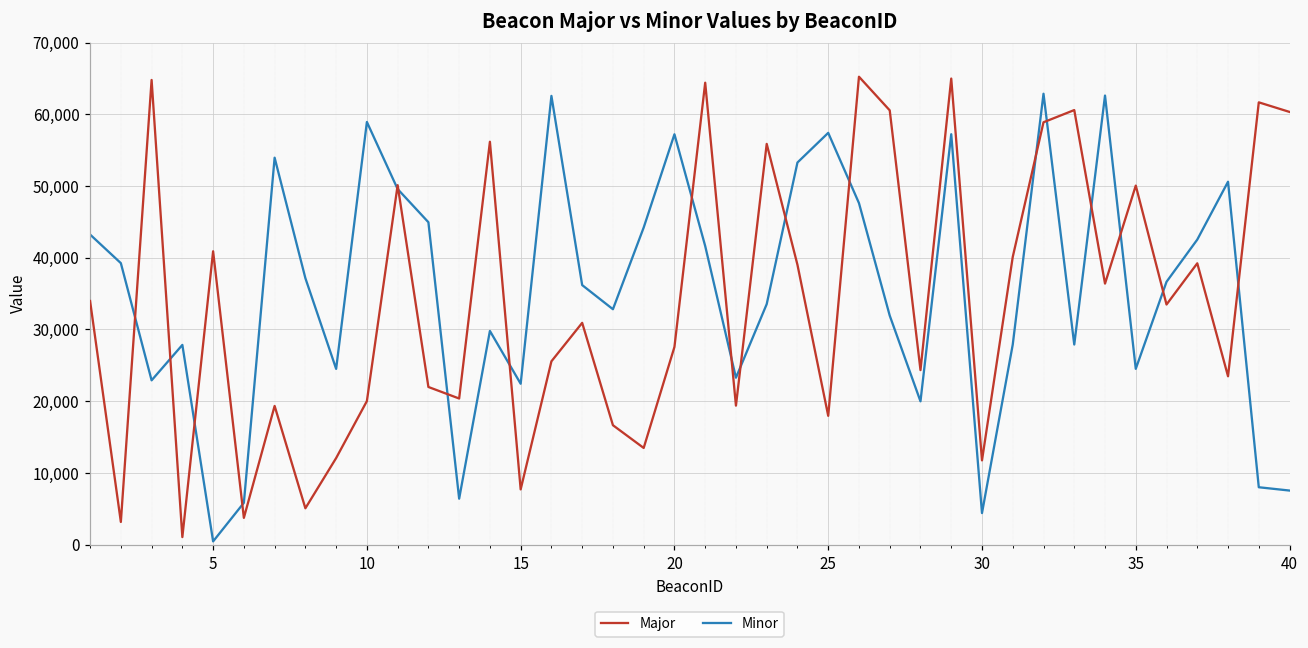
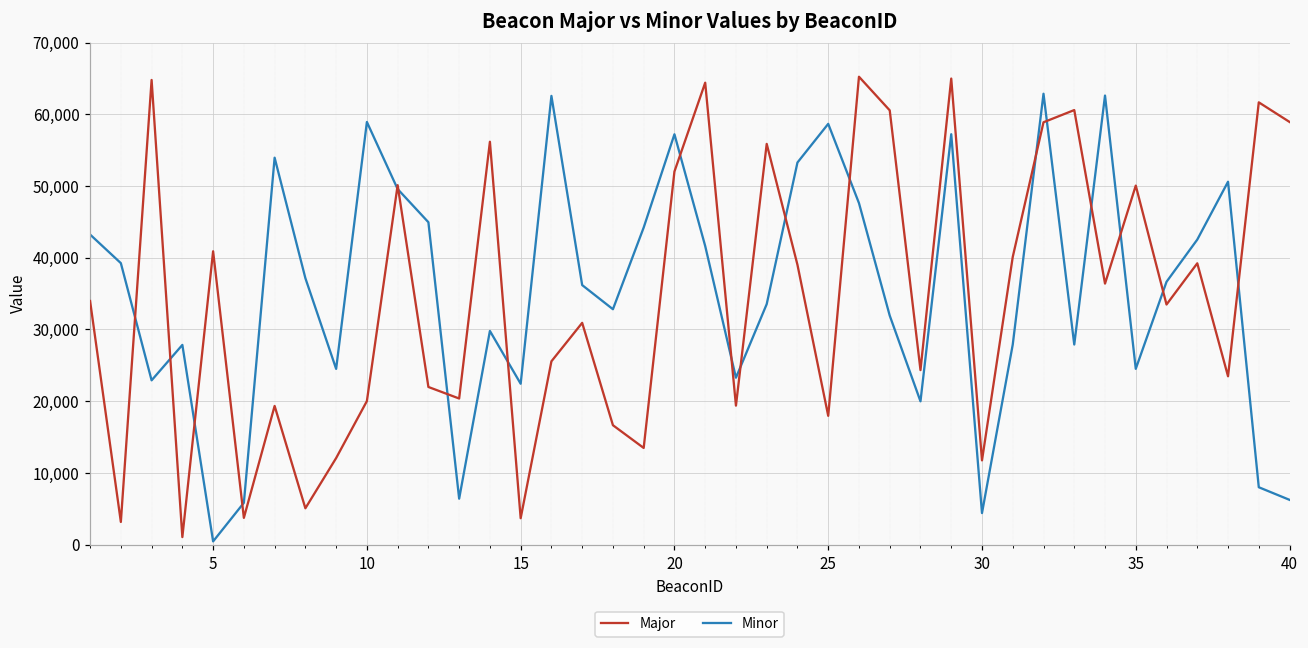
Major, 15: 8,000 -> 4,000
Major, 20: 28,000 -> 52,000
Minor, 25: 57,000 -> 59,000
Major, 40: 60,000 -> 59,000
Minor, 40: 8,000 -> 6,000
